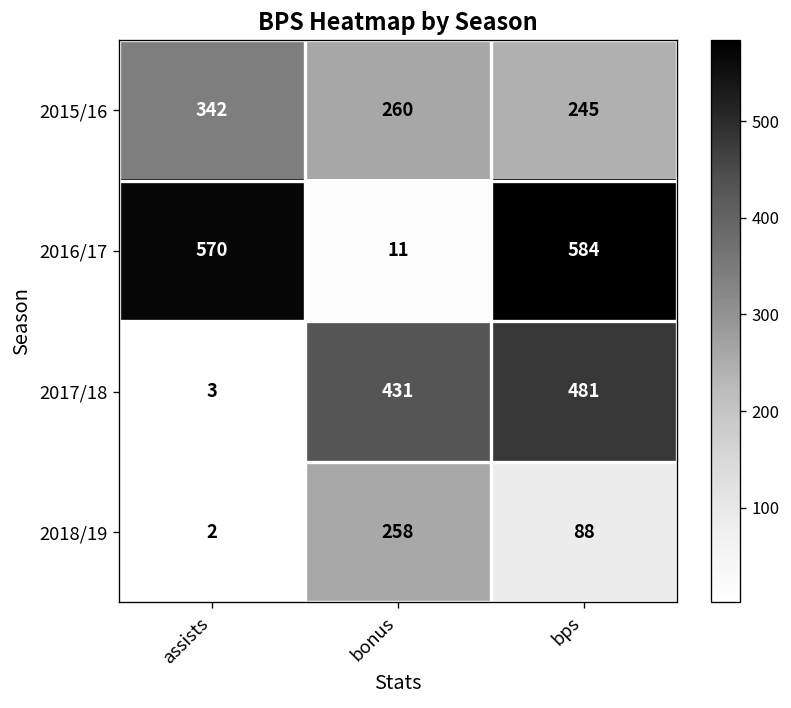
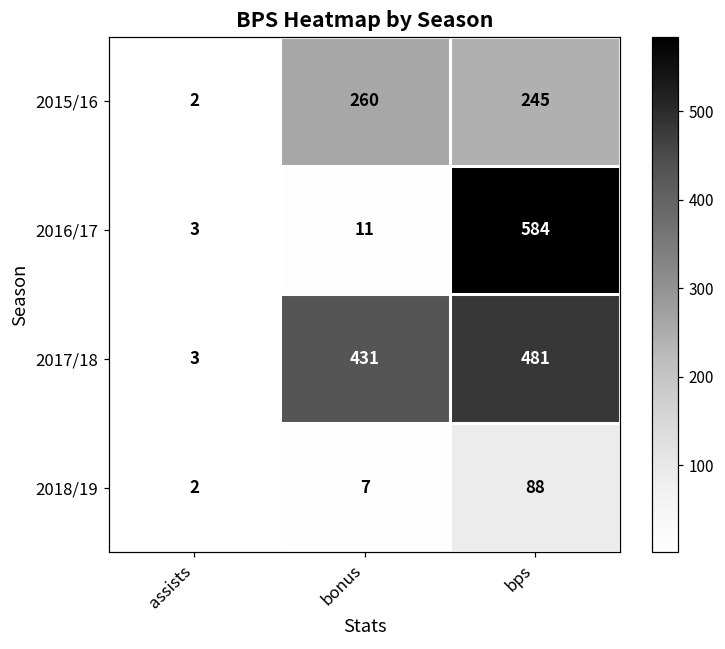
2015/16, assists: 342 -> 2
2016/17, assists: 570 -> 3
2018/19, bonus: 258 -> 7
